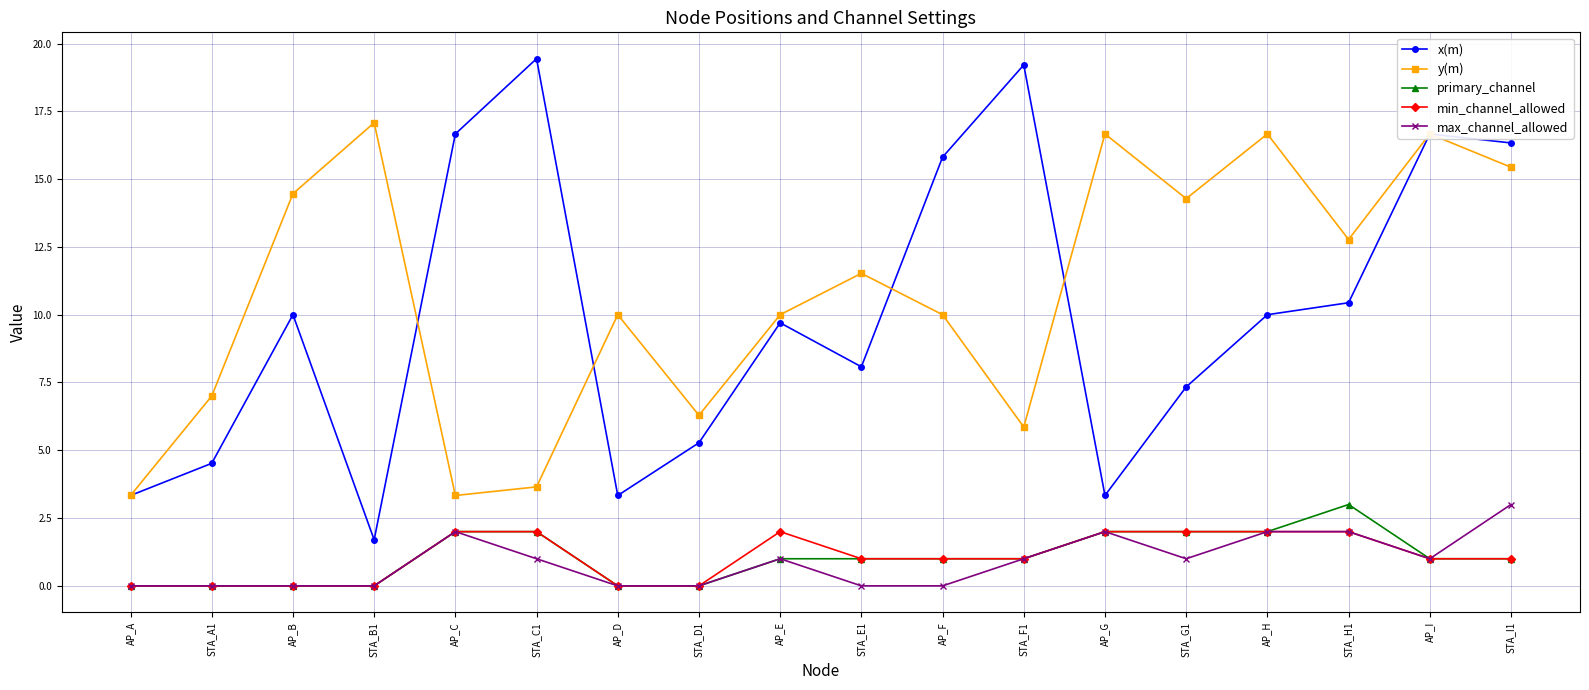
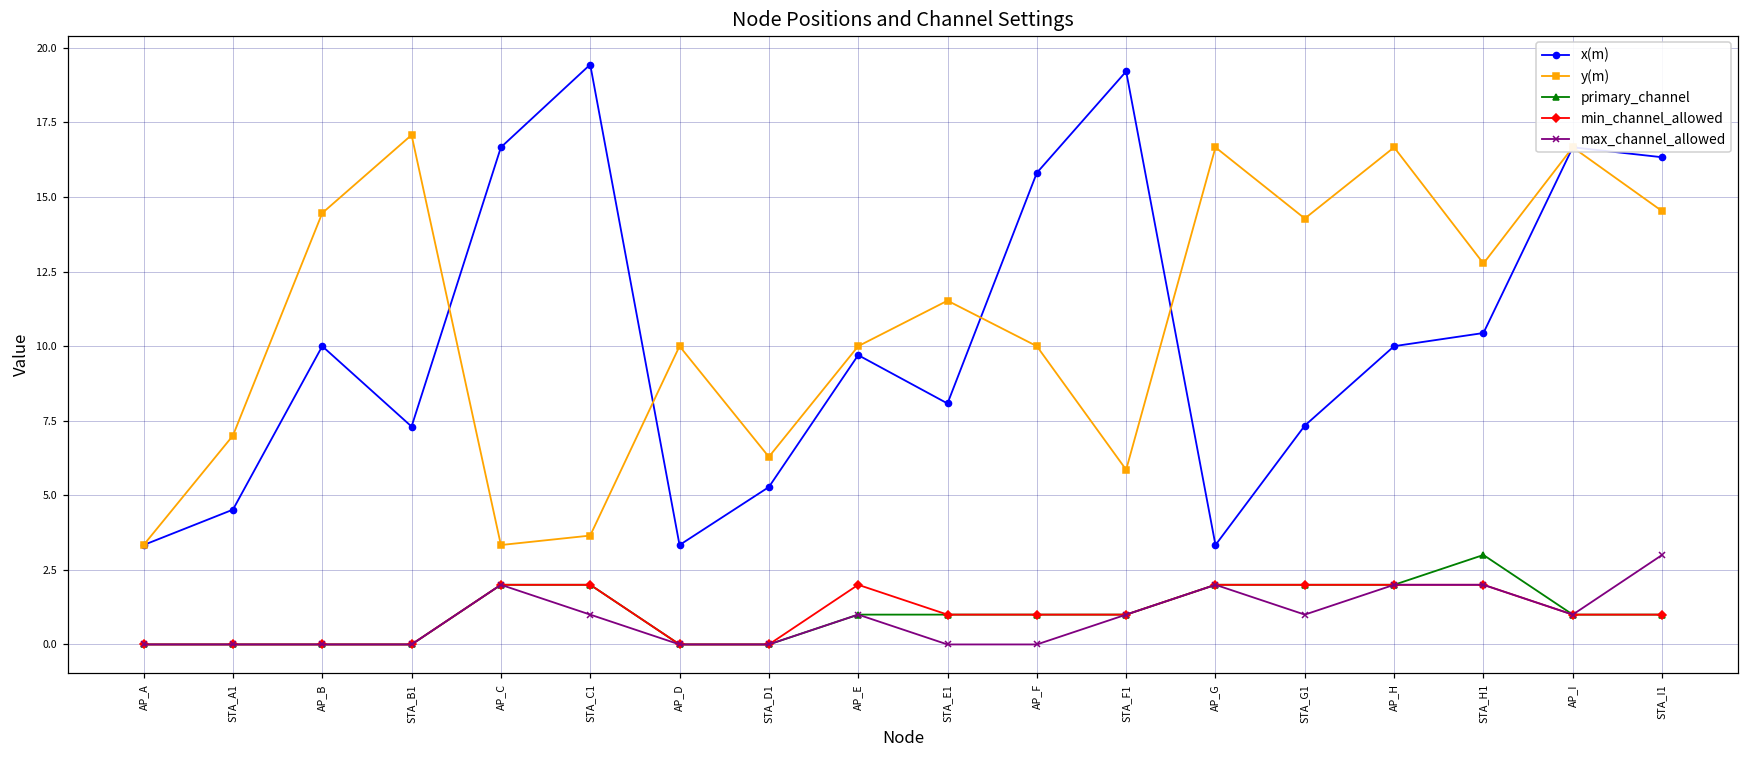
x(m), STA_B1: 1.7 -> 7.3
y(m), STA_I1: 15.4 -> 14.5
